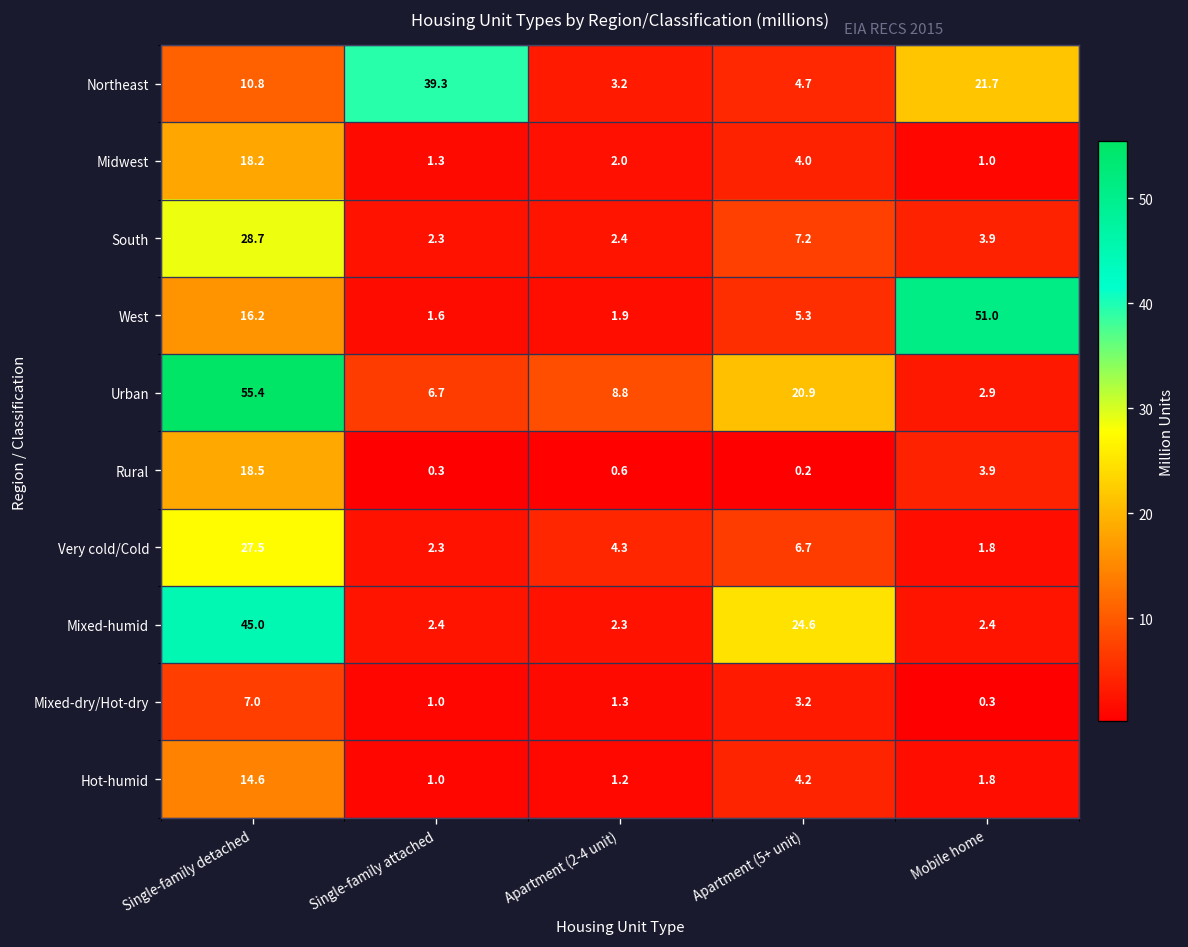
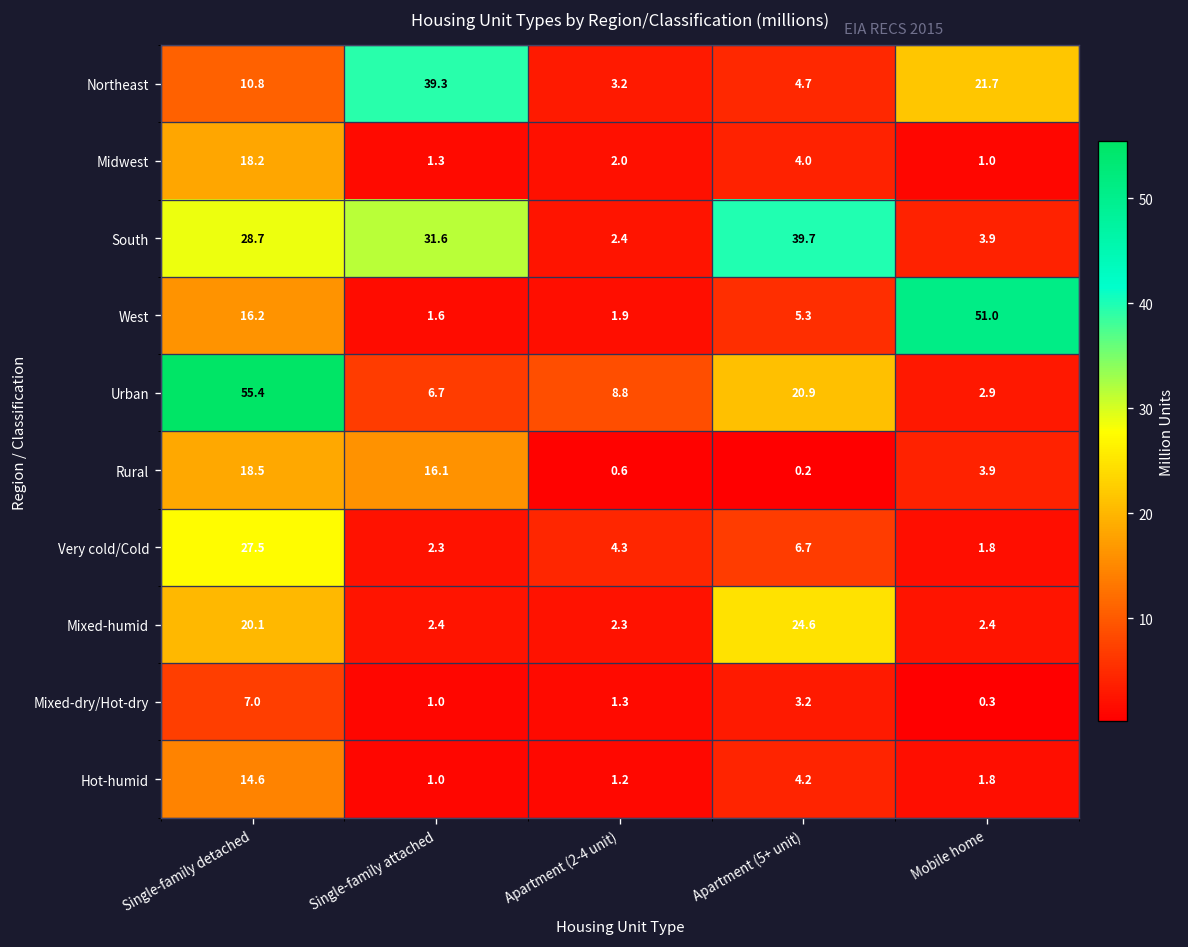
South, Single-family attached: 2.3 -> 31.6
South, Apartment (5+ unit): 7.2 -> 39.7
Rural, Single-family attached: 0.3 -> 16.1
Mixed-humid, Single-family detached: 45.0 -> 20.1
